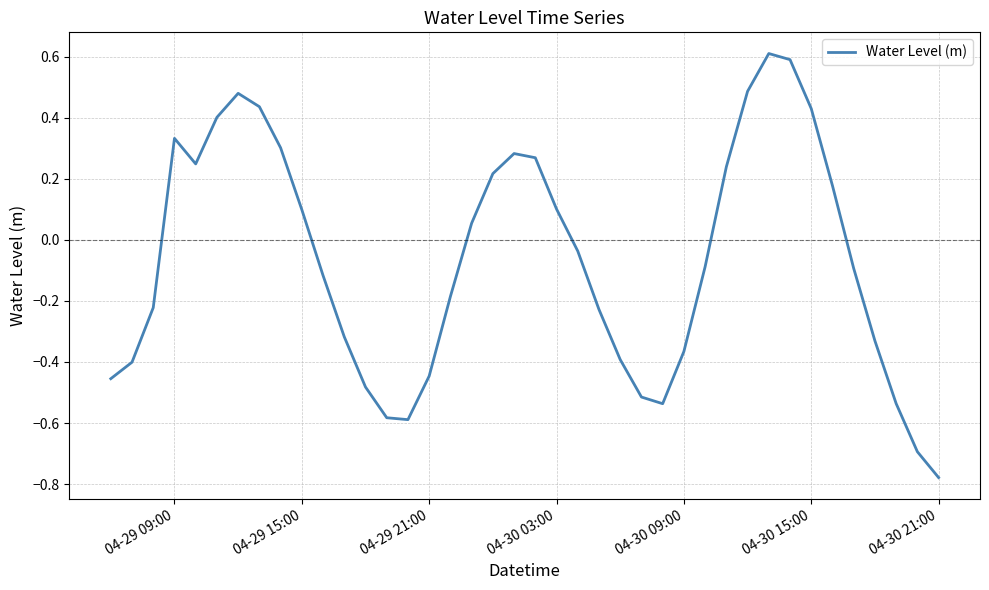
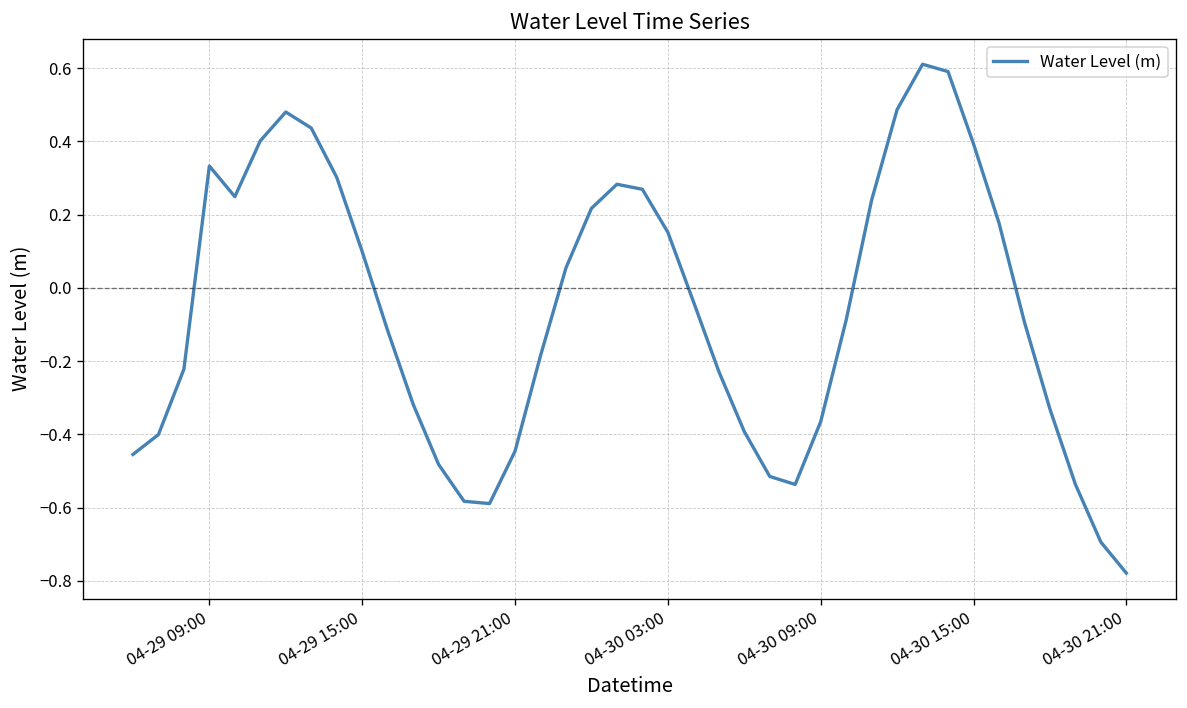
04-30 03:00: 0.10 -> 0.15
04-30 15:00: 0.43 -> 0.39
